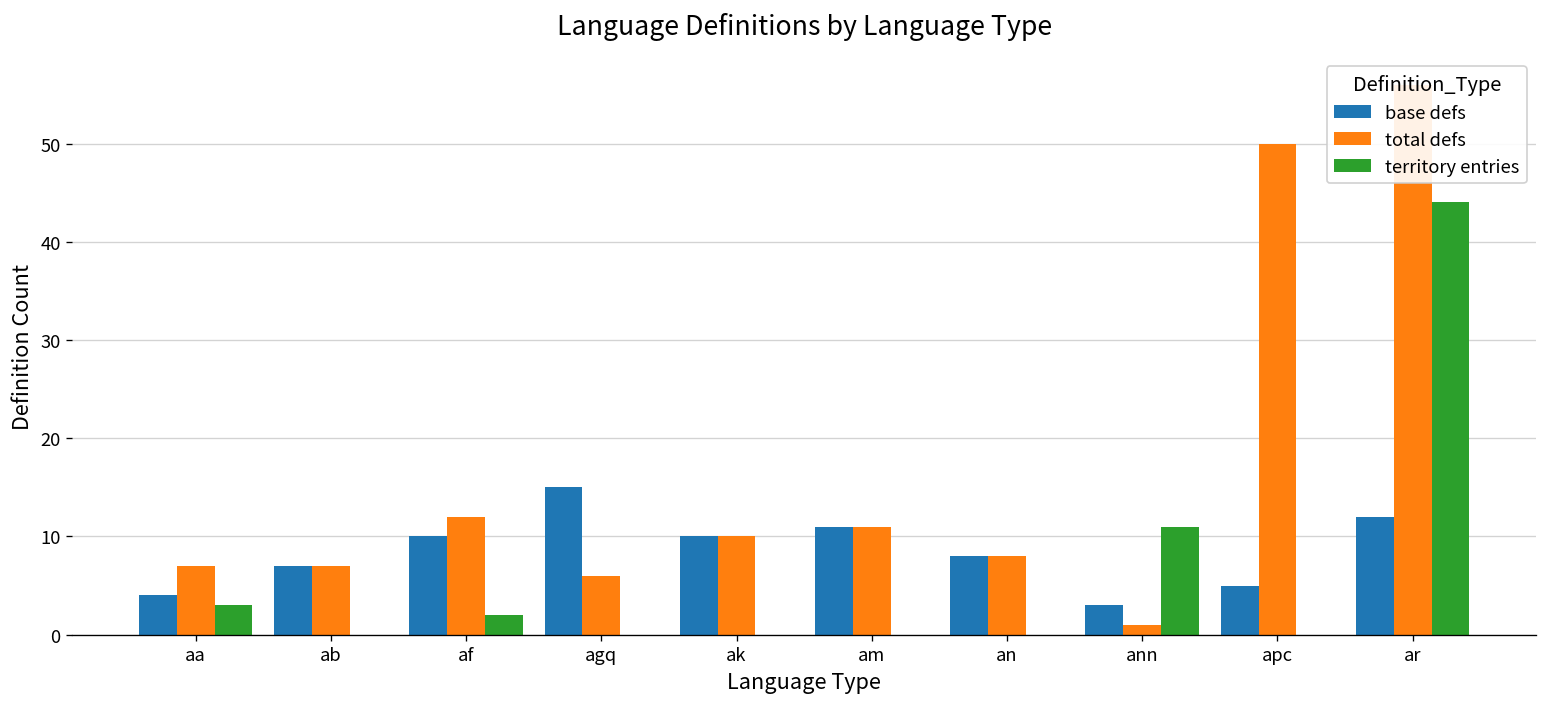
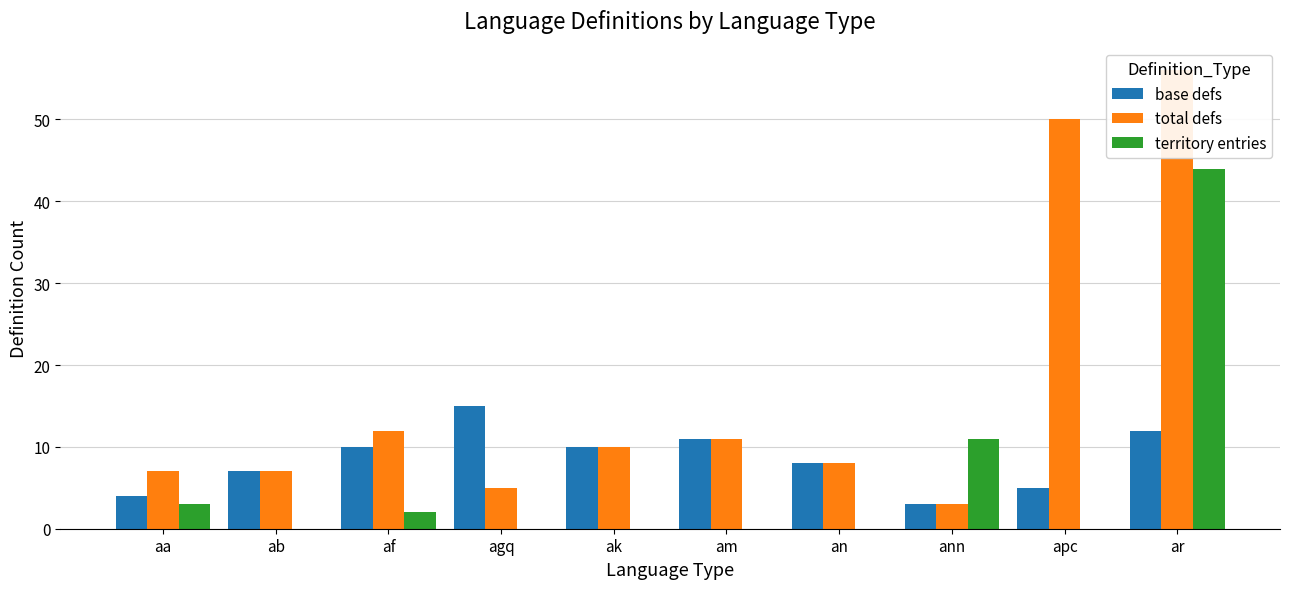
total defs, agq: 6 -> 5
total defs, ann: 1 -> 3
